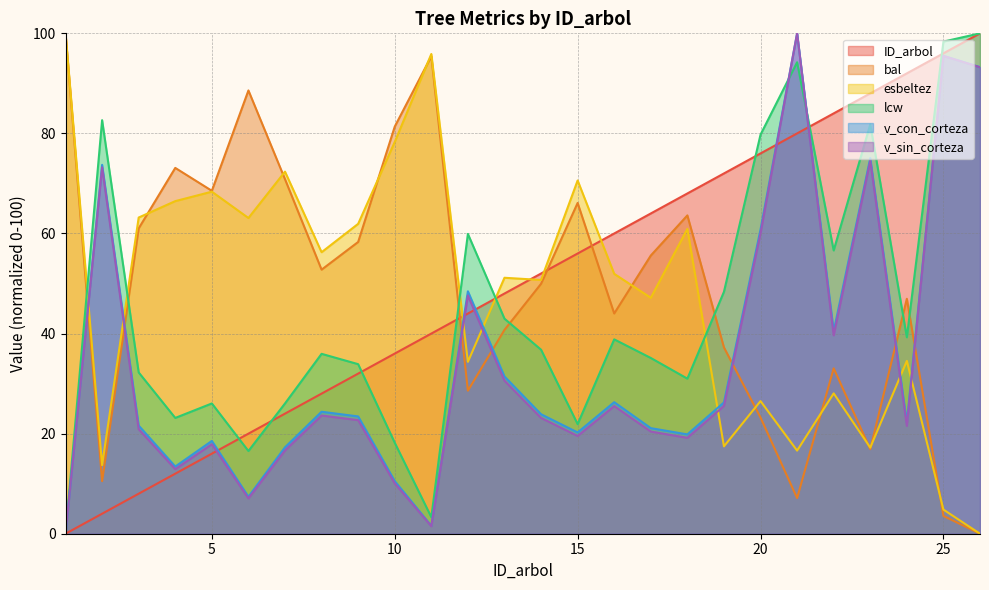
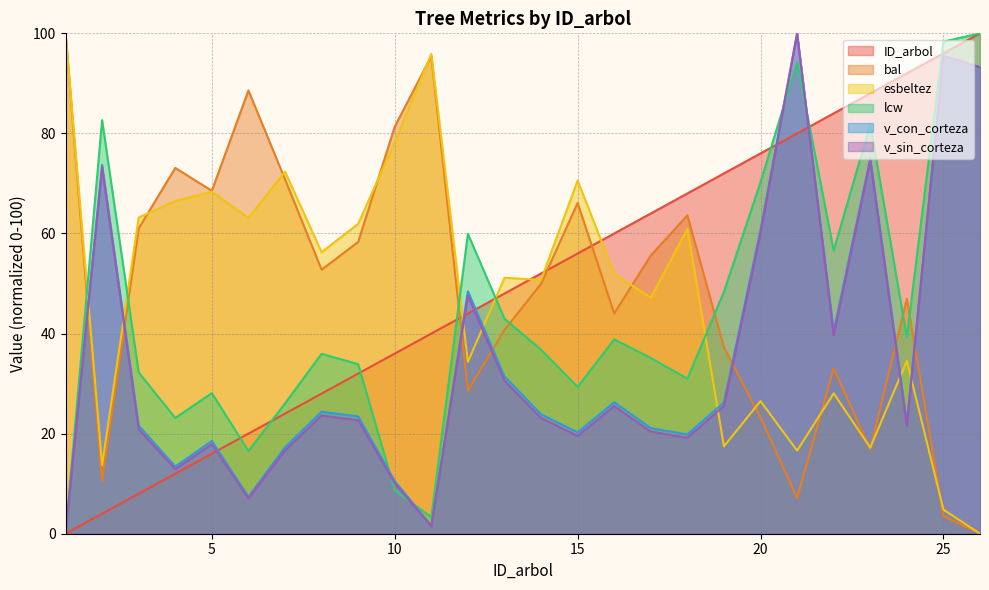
lcw, 5: 26 -> 28
lcw, 10: 18 -> 9
lcw, 15: 22 -> 29
lcw, 20: 80 -> 70
